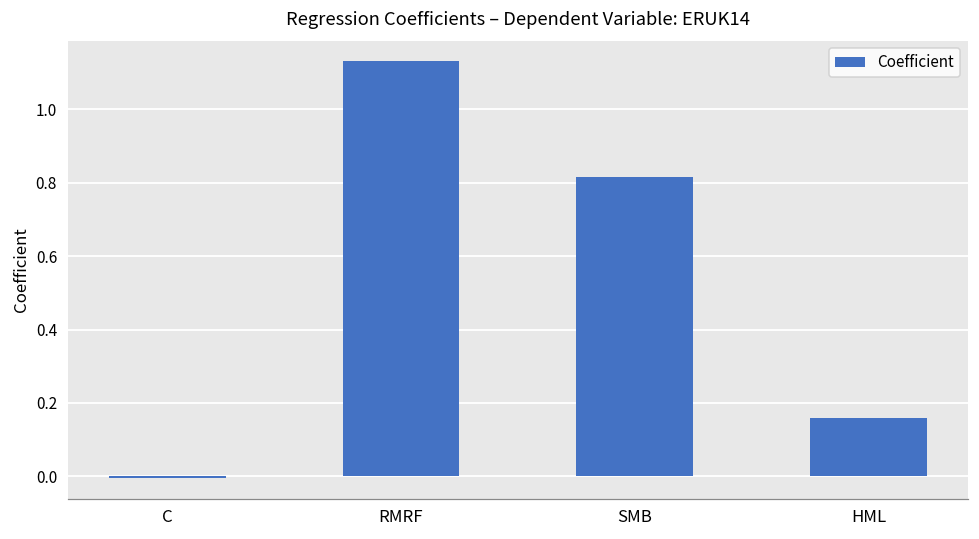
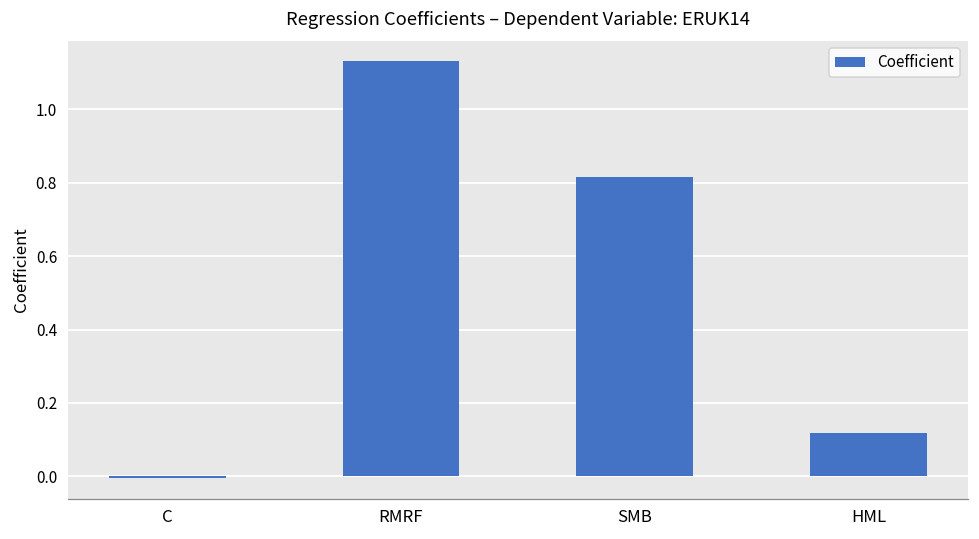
HML: 0.16 -> 0.12
